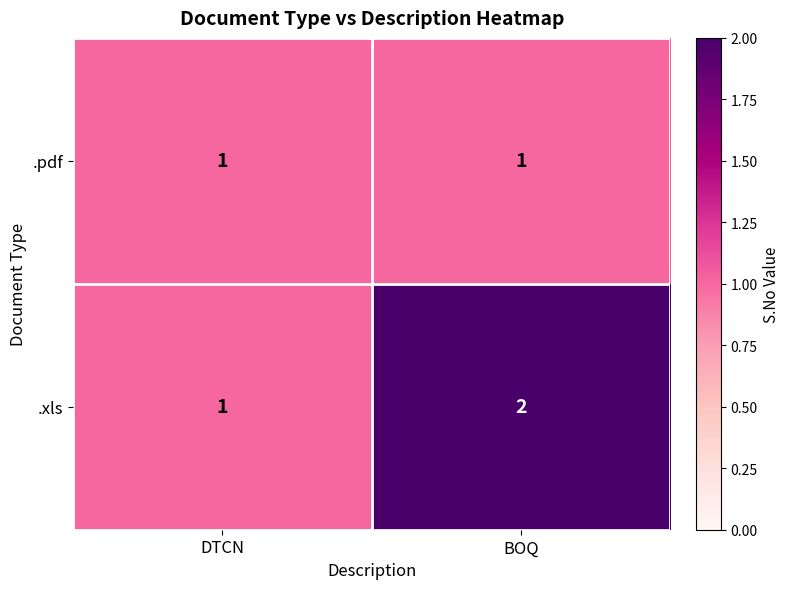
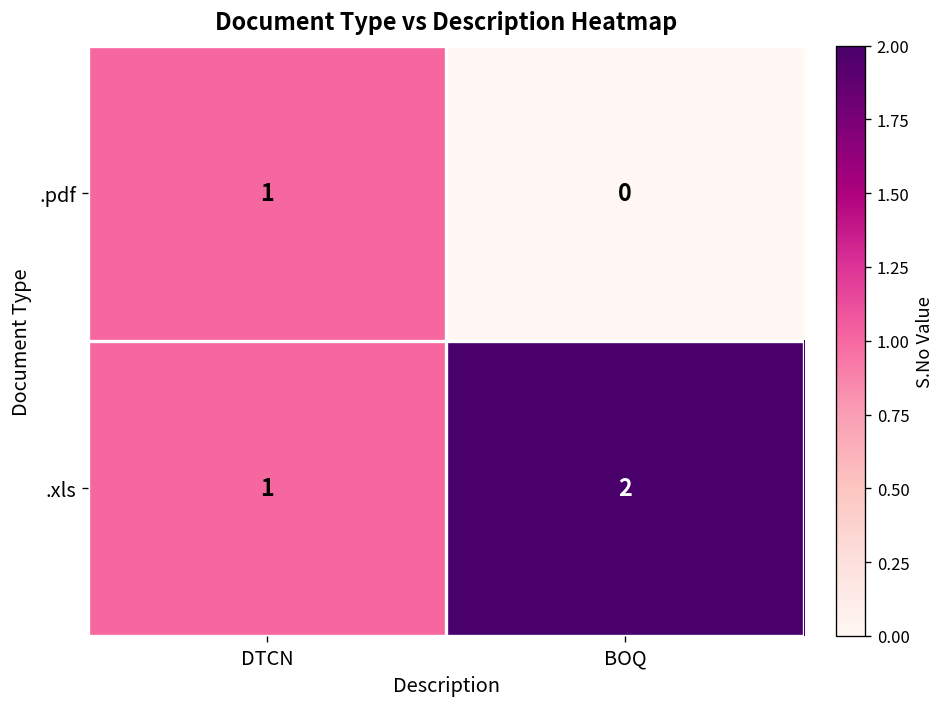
.pdf, BOQ: 1 -> 0
